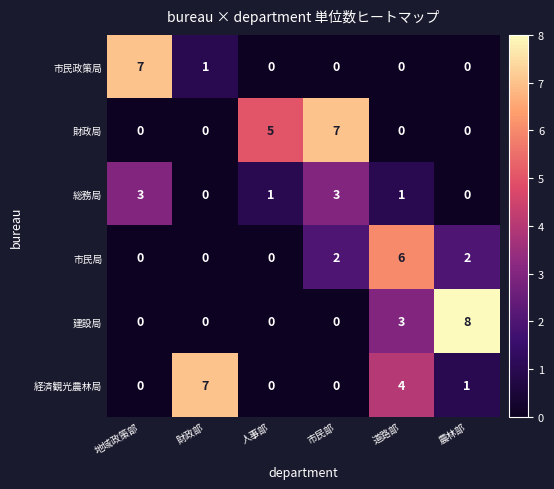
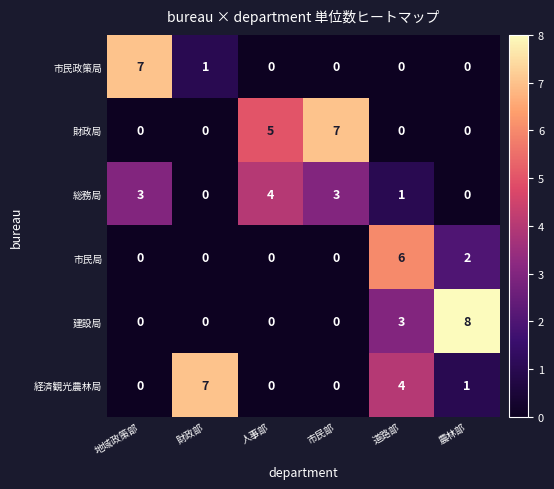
総務局, 人事部: 1 -> 4
市民局, 市民部: 2 -> 0
